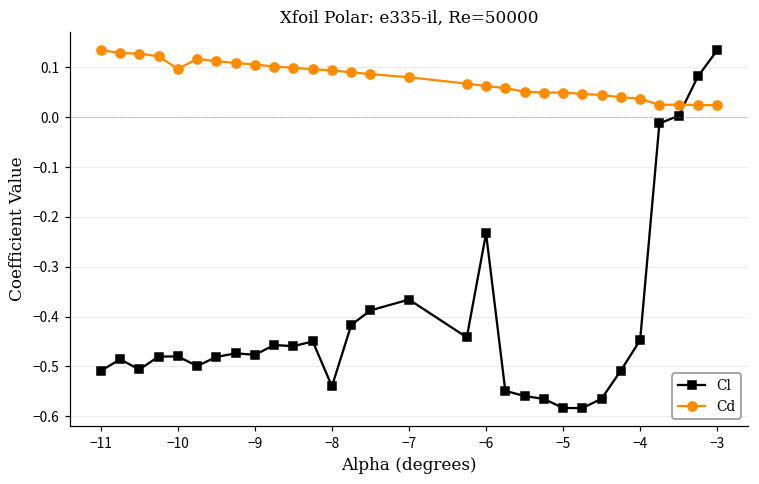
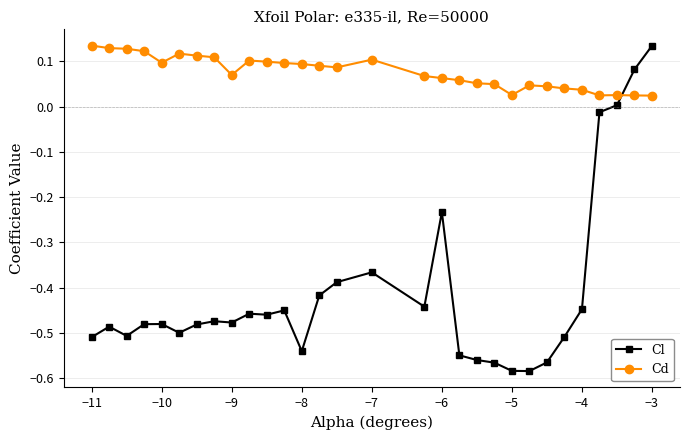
Cd, −9: 0.11 -> 0.07
Cd, −7: 0.08 -> 0.10
Cd, −5: 0.05 -> 0.03
